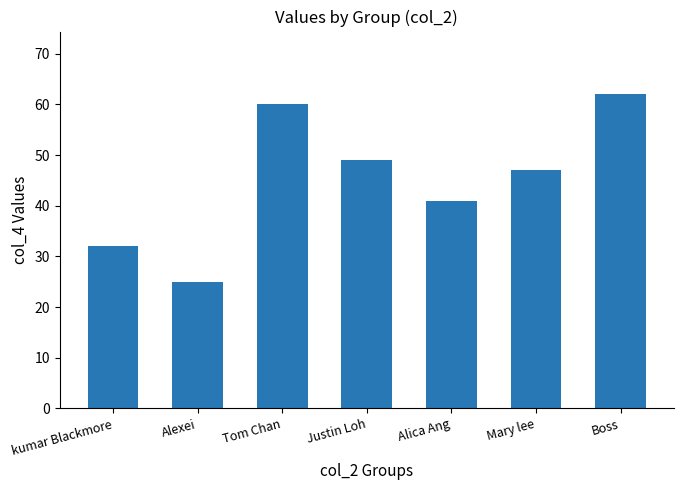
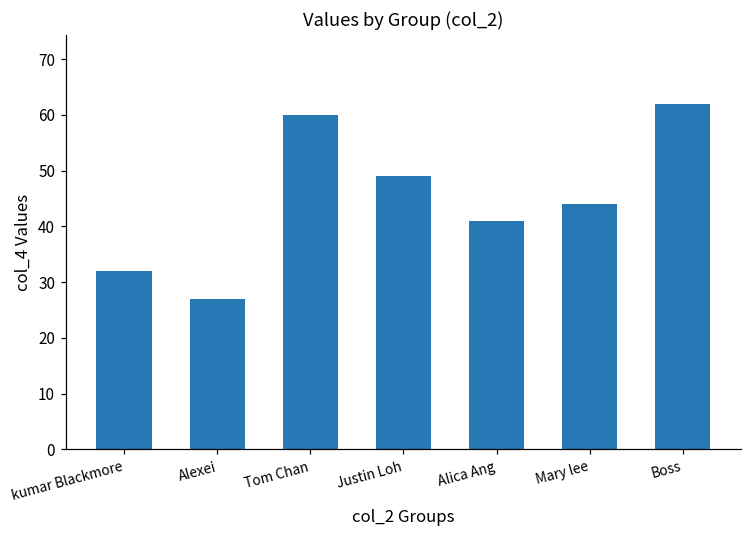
Alexei: 25 -> 27
Mary lee: 47 -> 44
